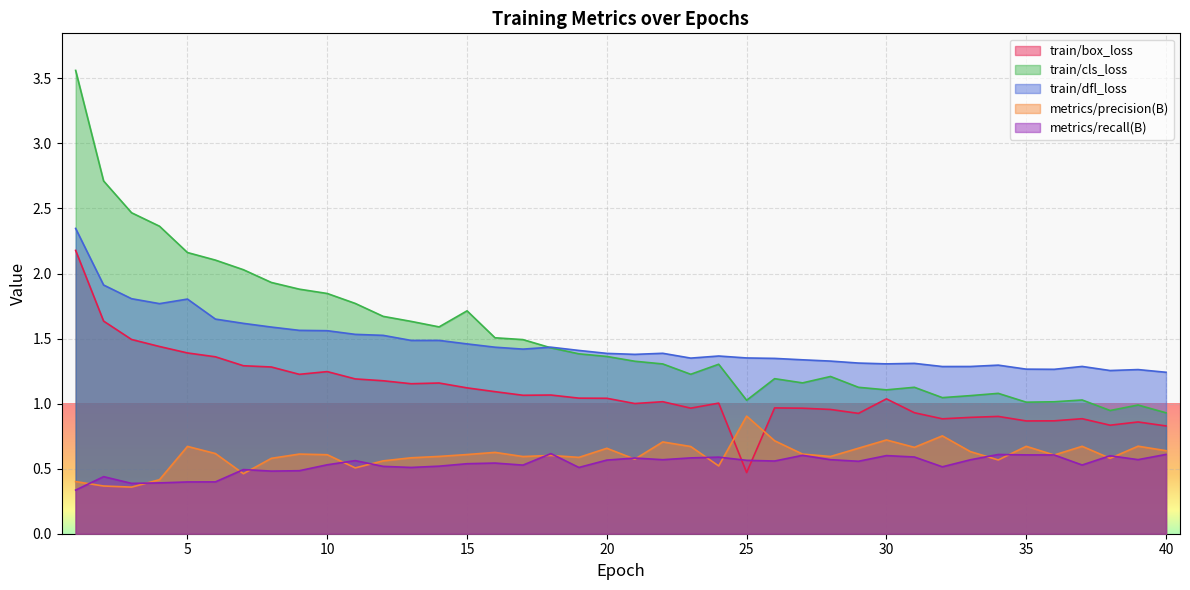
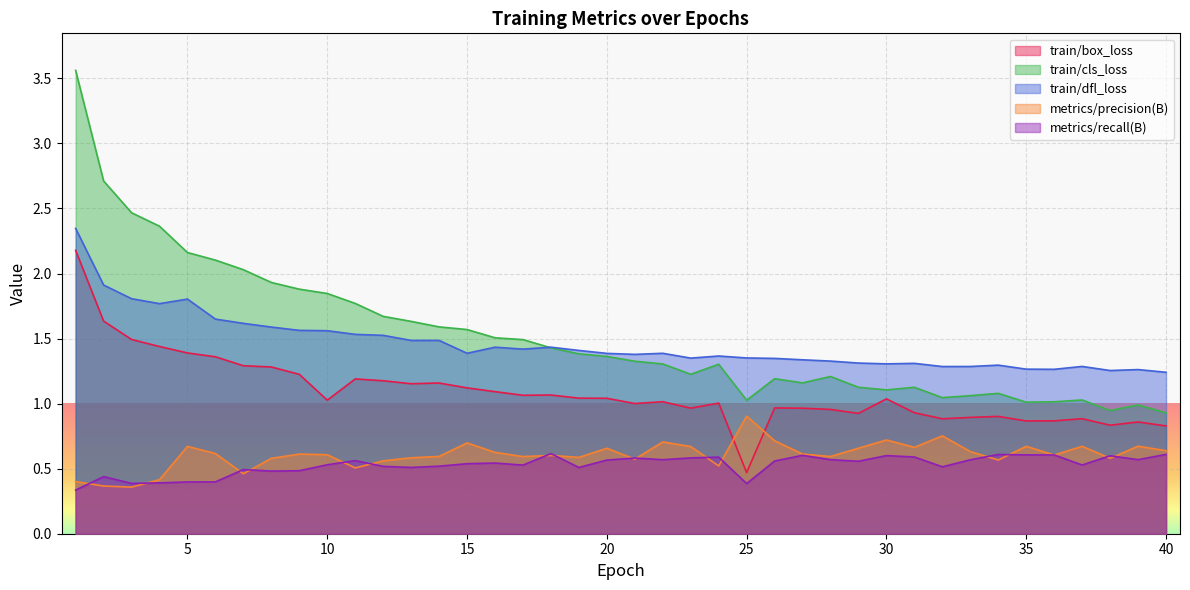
train/box_loss, 10: 1.25 -> 1.03
train/cls_loss, 15: 1.71 -> 1.57
train/dfl_loss, 15: 1.46 -> 1.39
metrics/precision(B), 15: 0.61 -> 0.70
metrics/recall(B), 25: 0.56 -> 0.39
